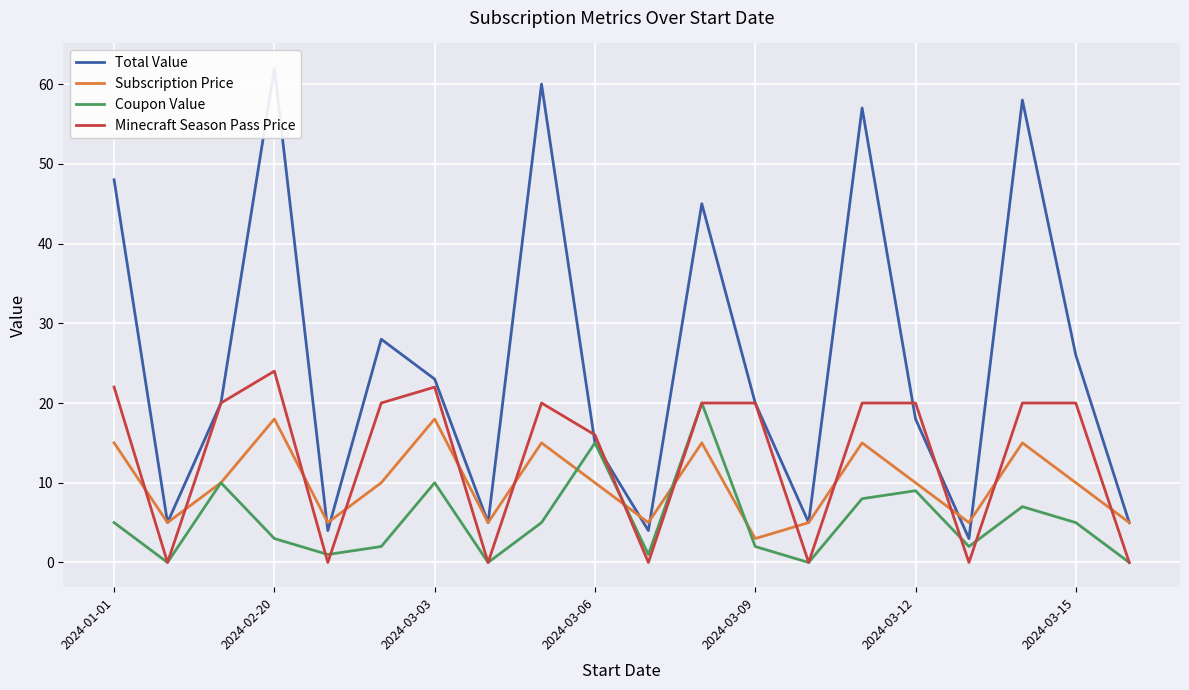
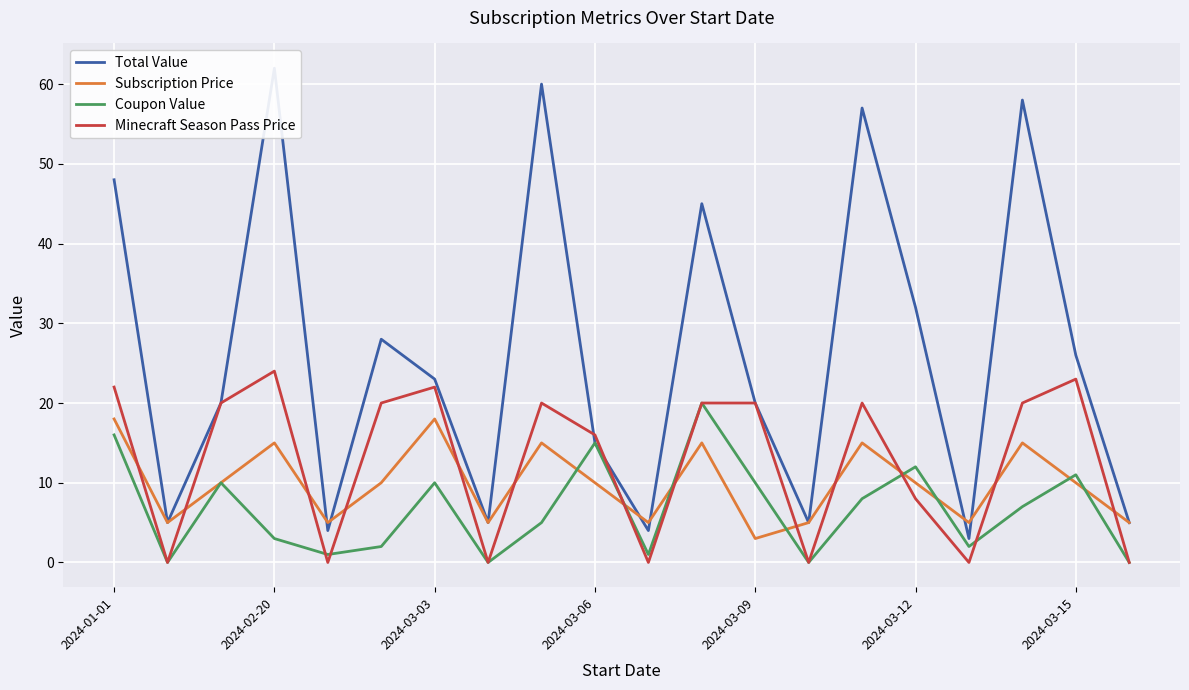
Subscription Price, 2024-01-01: 15 -> 18
Coupon Value, 2024-01-01: 5 -> 16
Subscription Price, 2024-02-20: 18 -> 15
Coupon Value, 2024-03-09: 2 -> 10
Total Value, 2024-03-12: 18 -> 32
Coupon Value, 2024-03-12: 9 -> 12
Minecraft Season Pass Price, 2024-03-12: 20 -> 8
Coupon Value, 2024-03-15: 5 -> 11
Minecraft Season Pass Price, 2024-03-15: 20 -> 23
